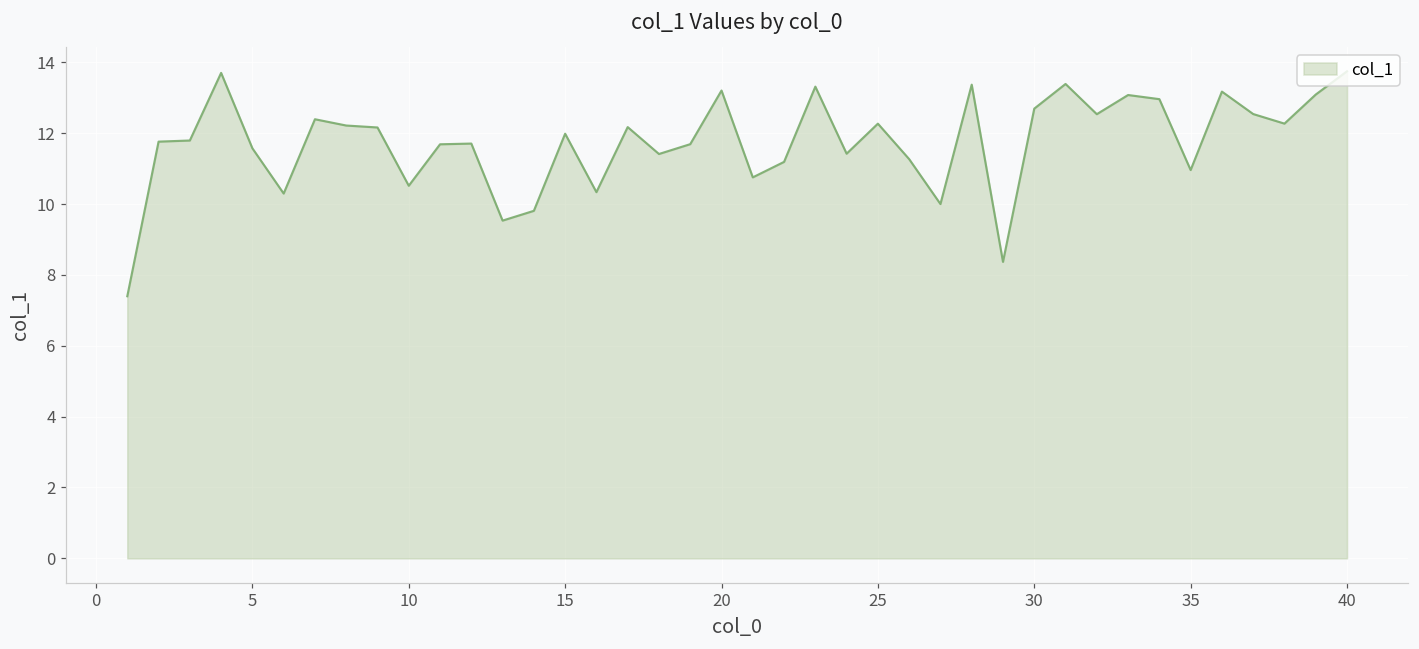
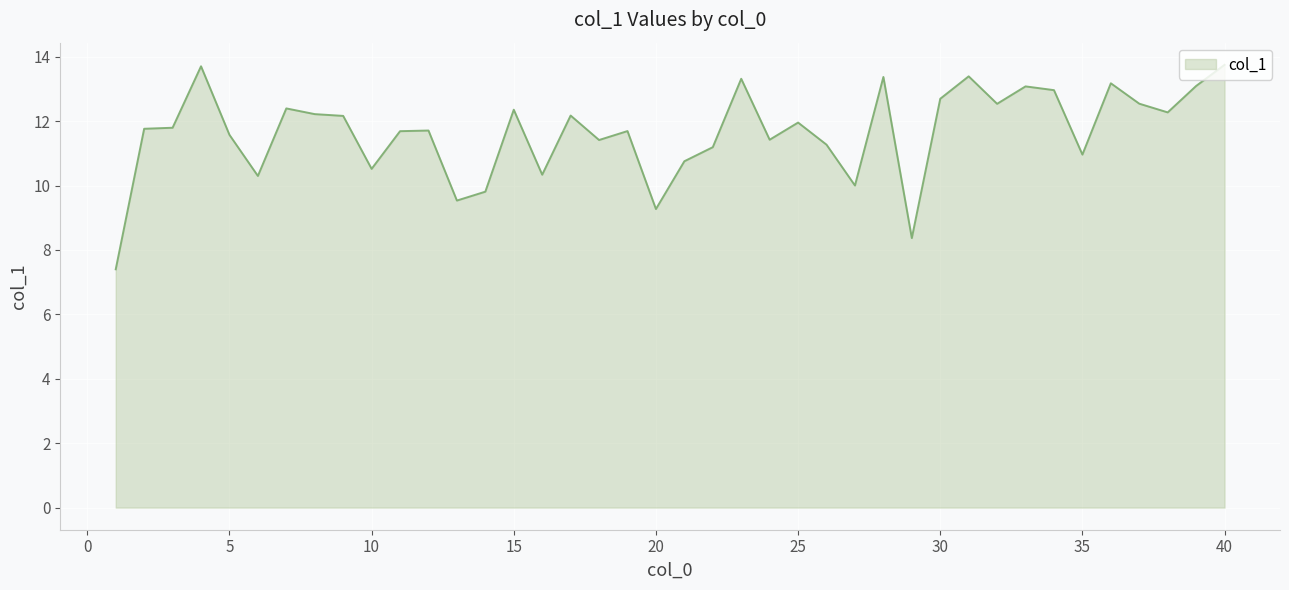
15: 12.0 -> 12.4
20: 13.2 -> 9.3
25: 12.3 -> 12.0
